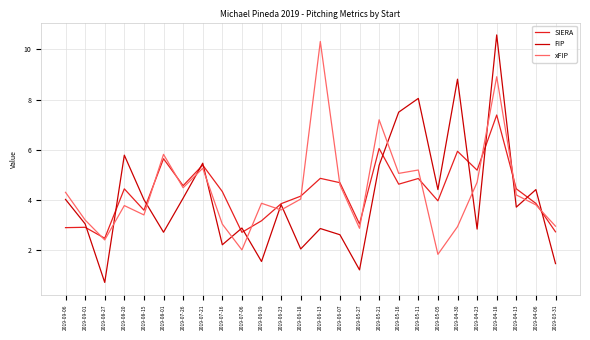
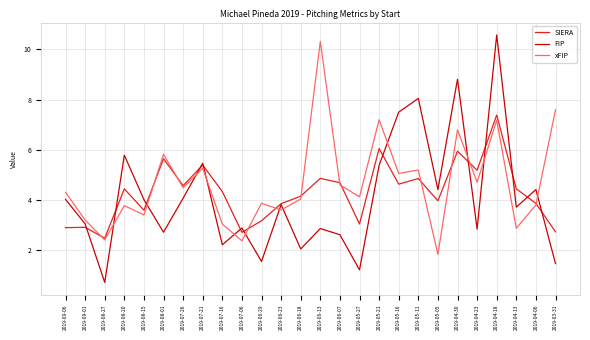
xFIP, 2019-07-06: 2.0 -> 2.4
xFIP, 2019-05-27: 2.9 -> 4.1
xFIP, 2019-04-30: 2.9 -> 6.8
xFIP, 2019-04-18: 8.9 -> 7.2
xFIP, 2019-04-13: 4.2 -> 2.9
xFIP, 2019-03-31: 3.0 -> 7.6
